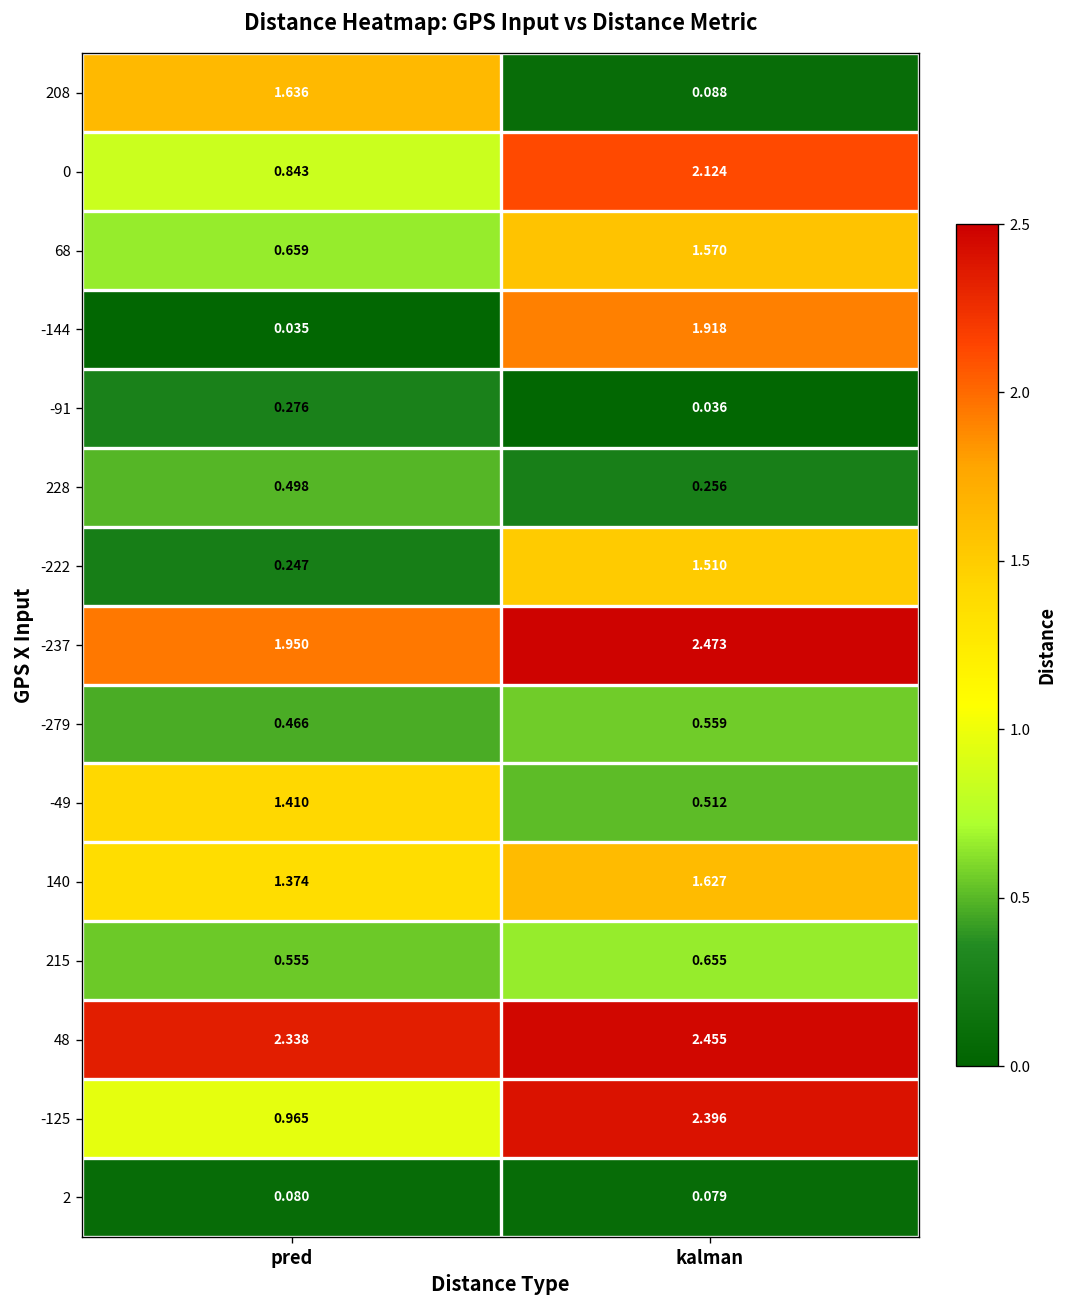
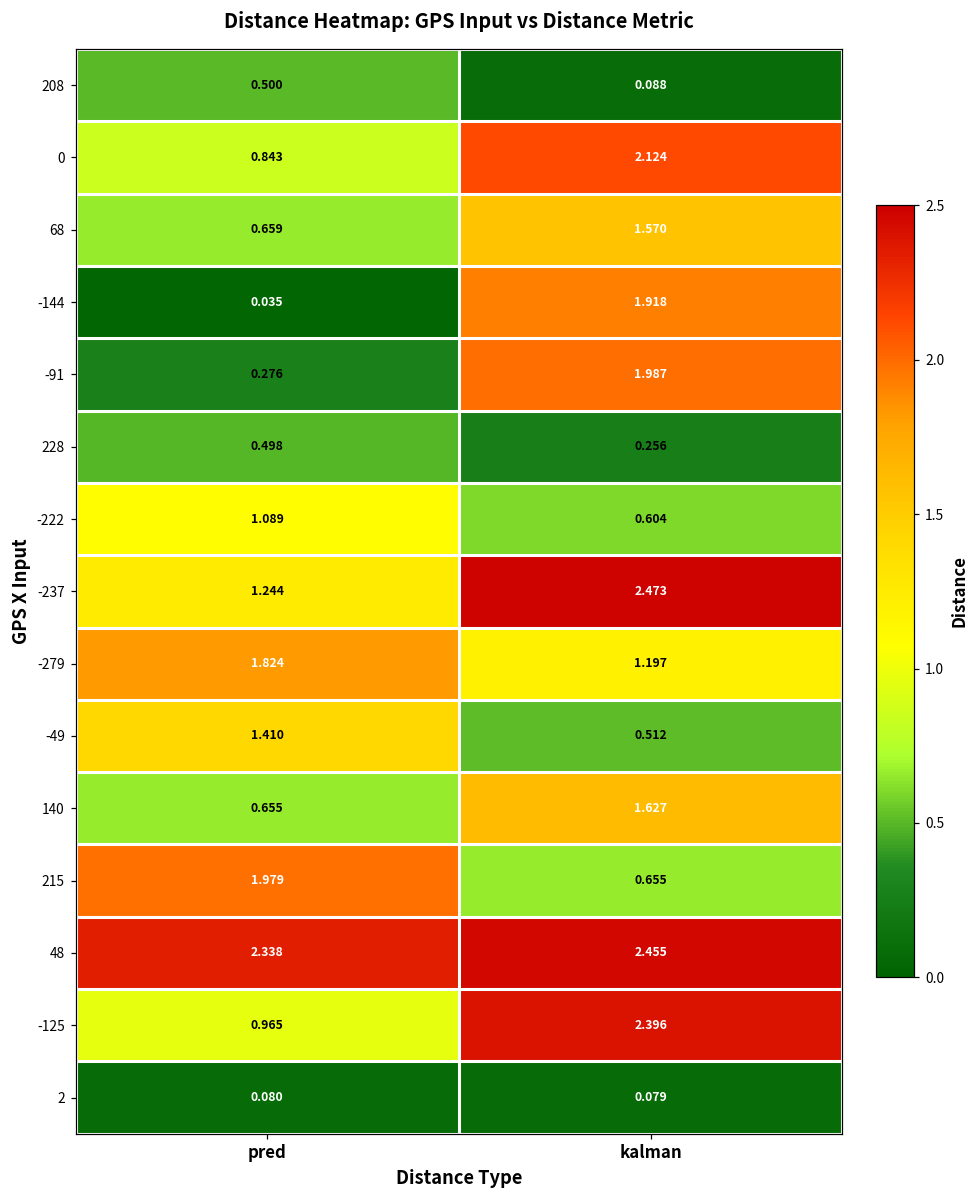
208, pred: 1.636 -> 0.500
-91, kalman: 0.036 -> 1.987
-222, pred: 0.247 -> 1.089
-222, kalman: 1.510 -> 0.604
-237, pred: 1.950 -> 1.244
-279, pred: 0.466 -> 1.824
-279, kalman: 0.559 -> 1.197
140, pred: 1.374 -> 0.655
215, pred: 0.555 -> 1.979
